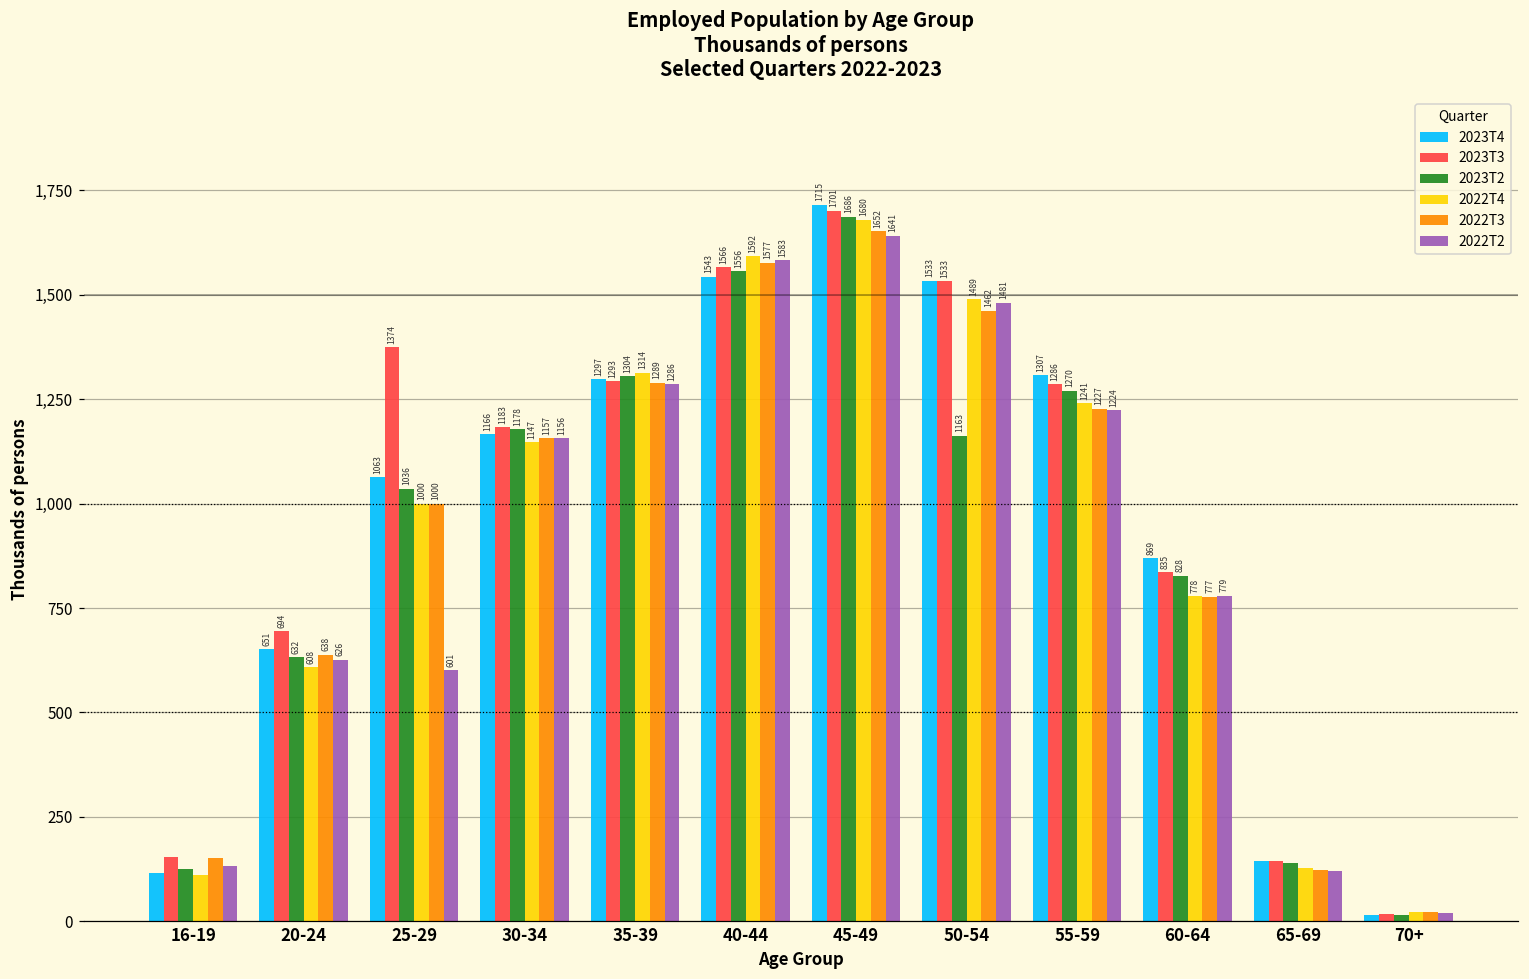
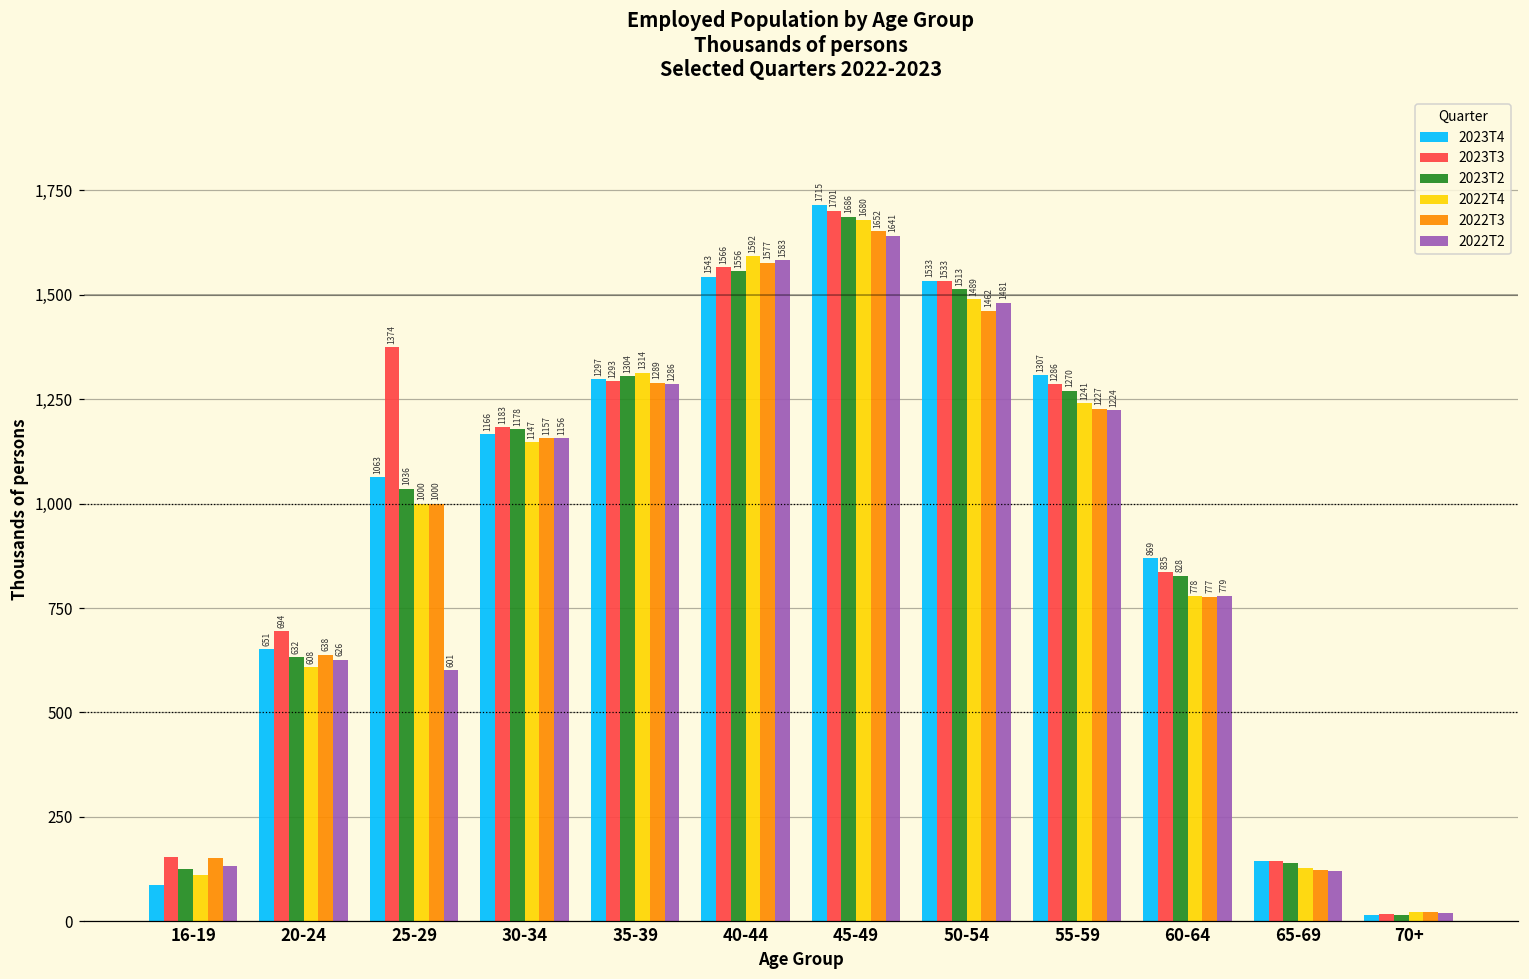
2023T4, 16-19: 120 -> 90
2023T2, 50-54: 1163 -> 1513
